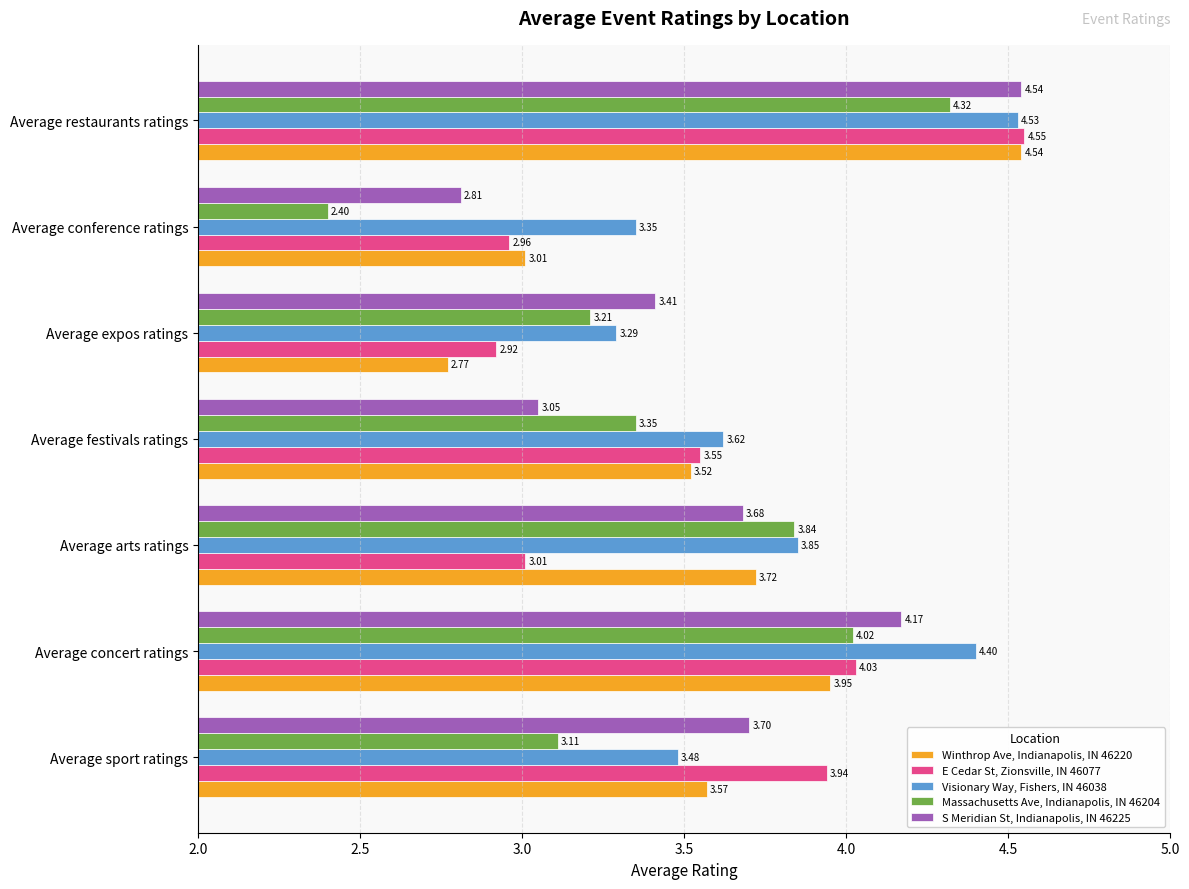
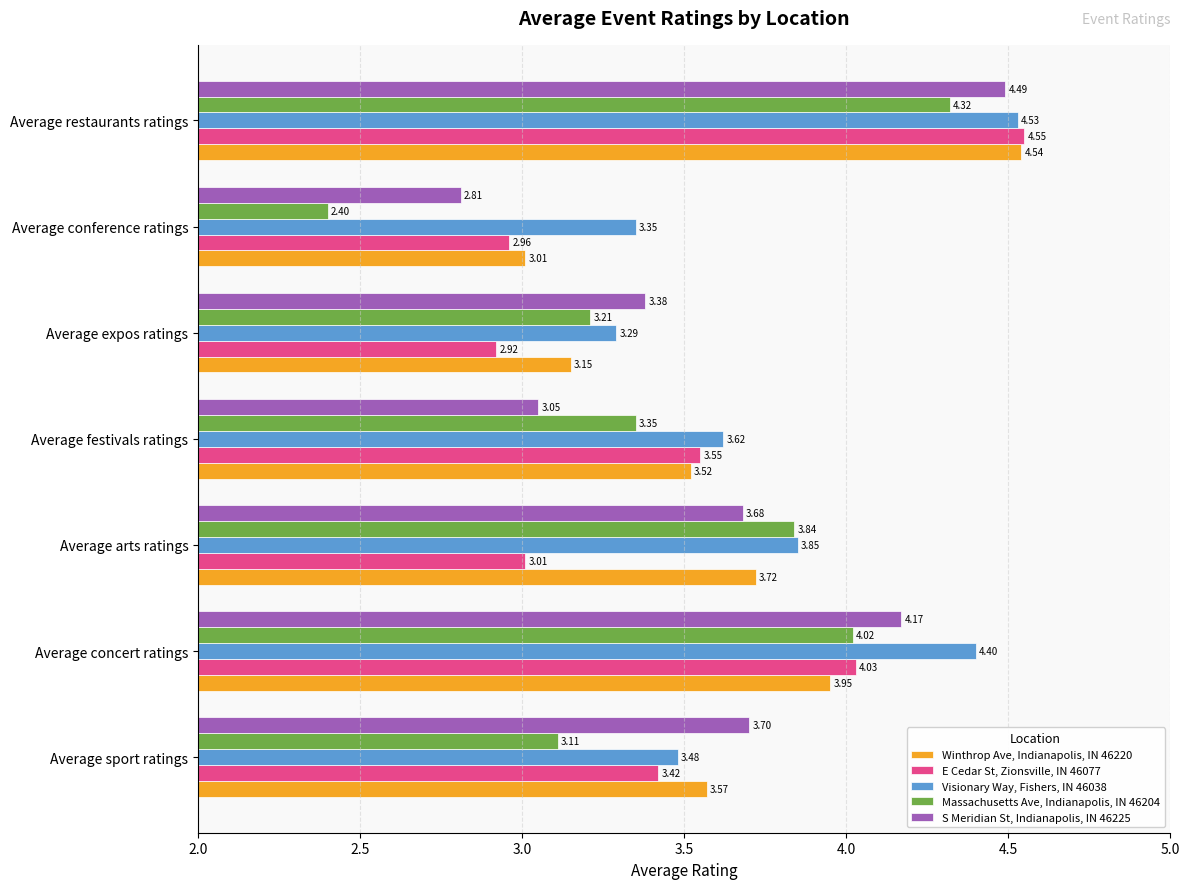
S Meridian St, Indianapolis, IN 46225, Average restaurants ratings: 4.54 -> 4.49
S Meridian St, Indianapolis, IN 46225, Average expos ratings: 3.41 -> 3.38
Winthrop Ave, Indianapolis, IN 46220, Average expos ratings: 2.77 -> 3.15
E Cedar St, Zionsville, IN 46077, Average sport ratings: 3.94 -> 3.42
